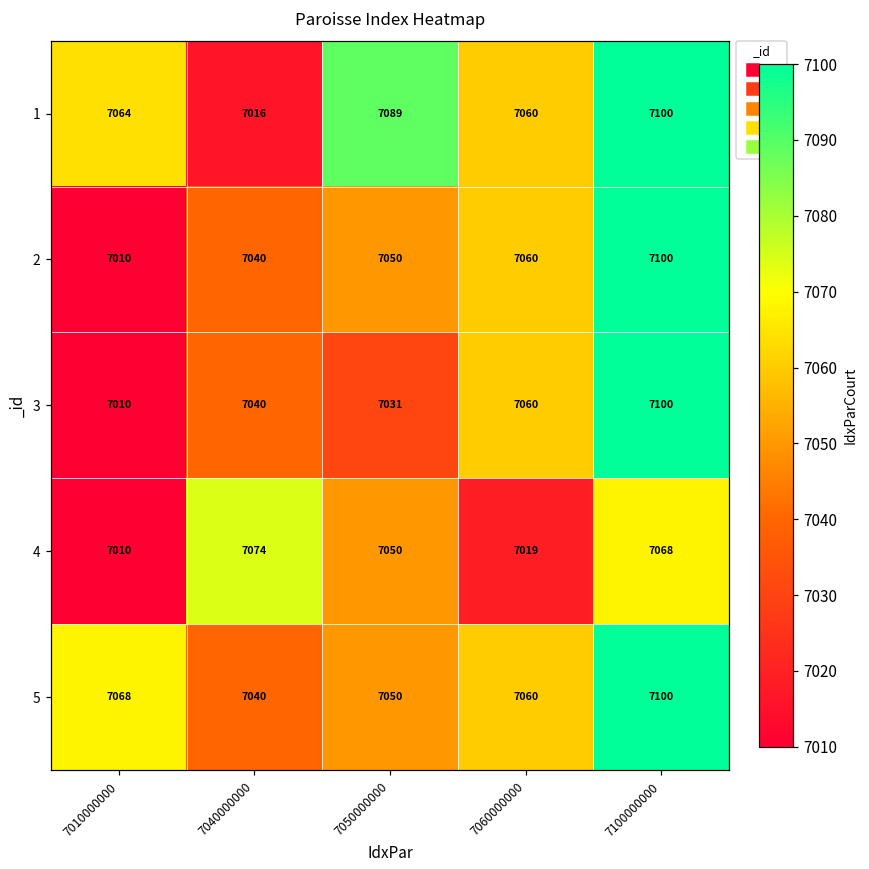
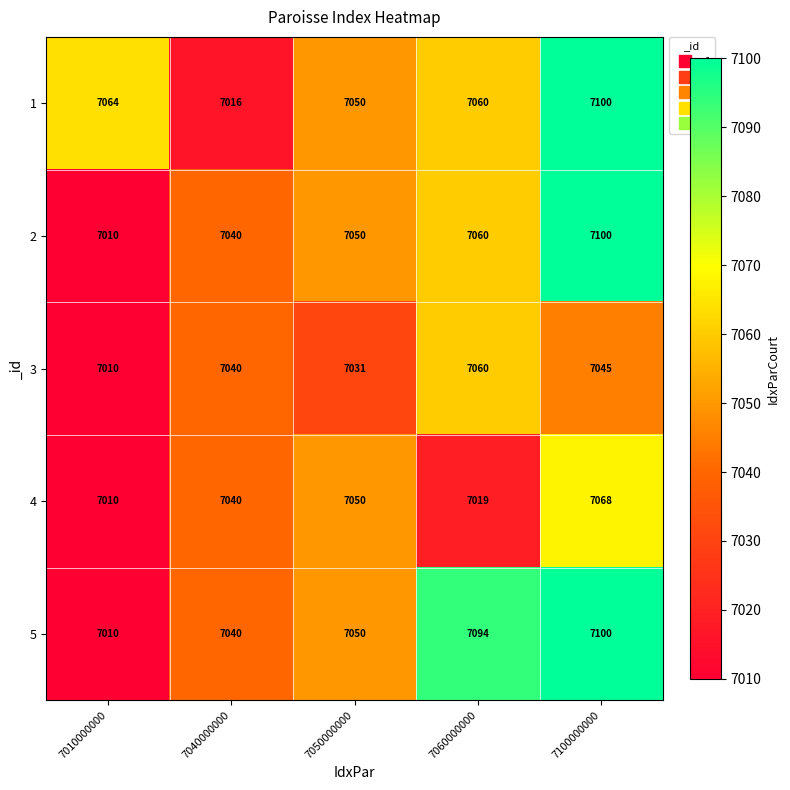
1, 7050000000: 7089 -> 7050
3, 7100000000: 7100 -> 7045
4, 7040000000: 7074 -> 7040
5, 7010000000: 7068 -> 7010
5, 7060000000: 7060 -> 7094
